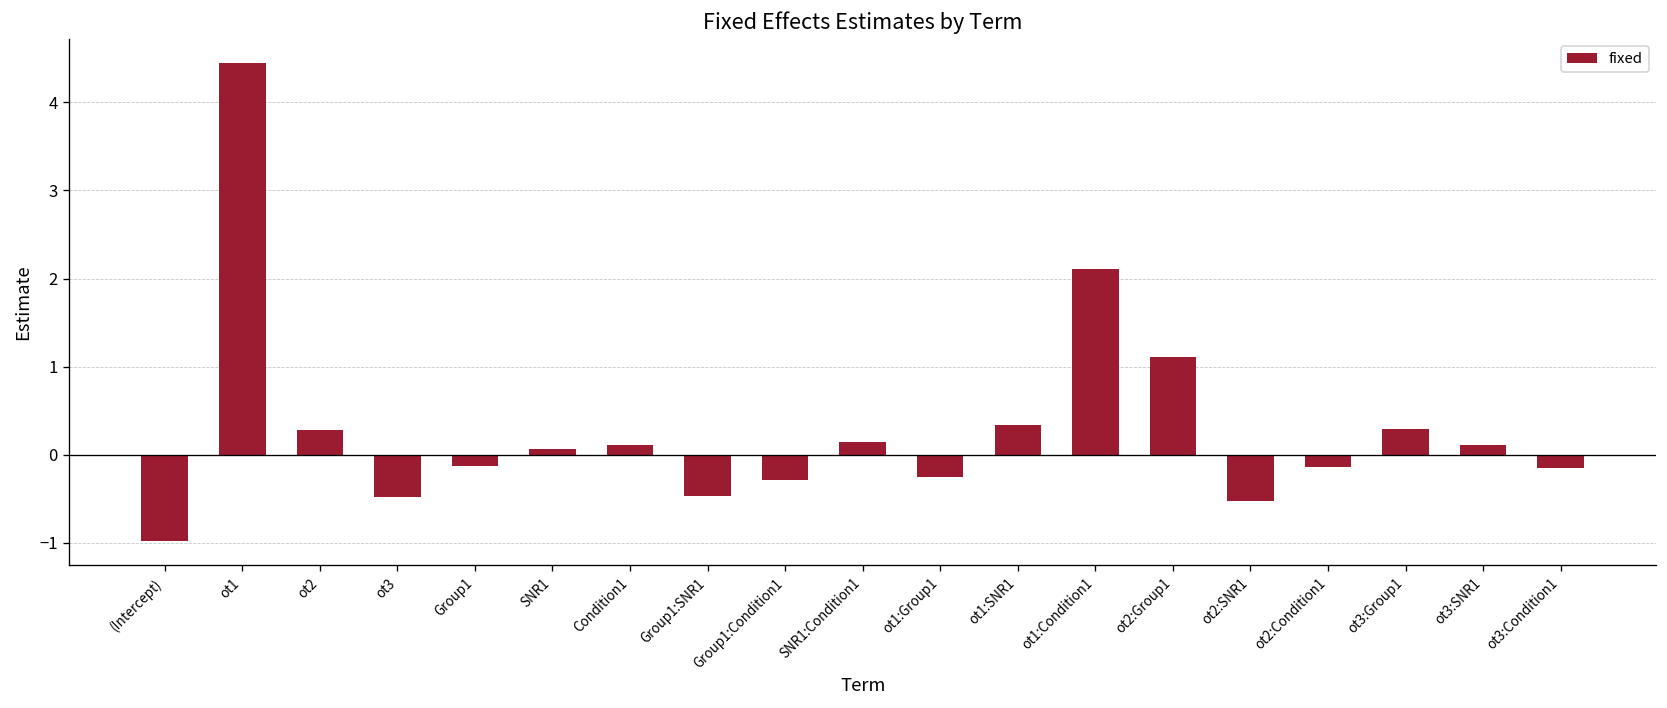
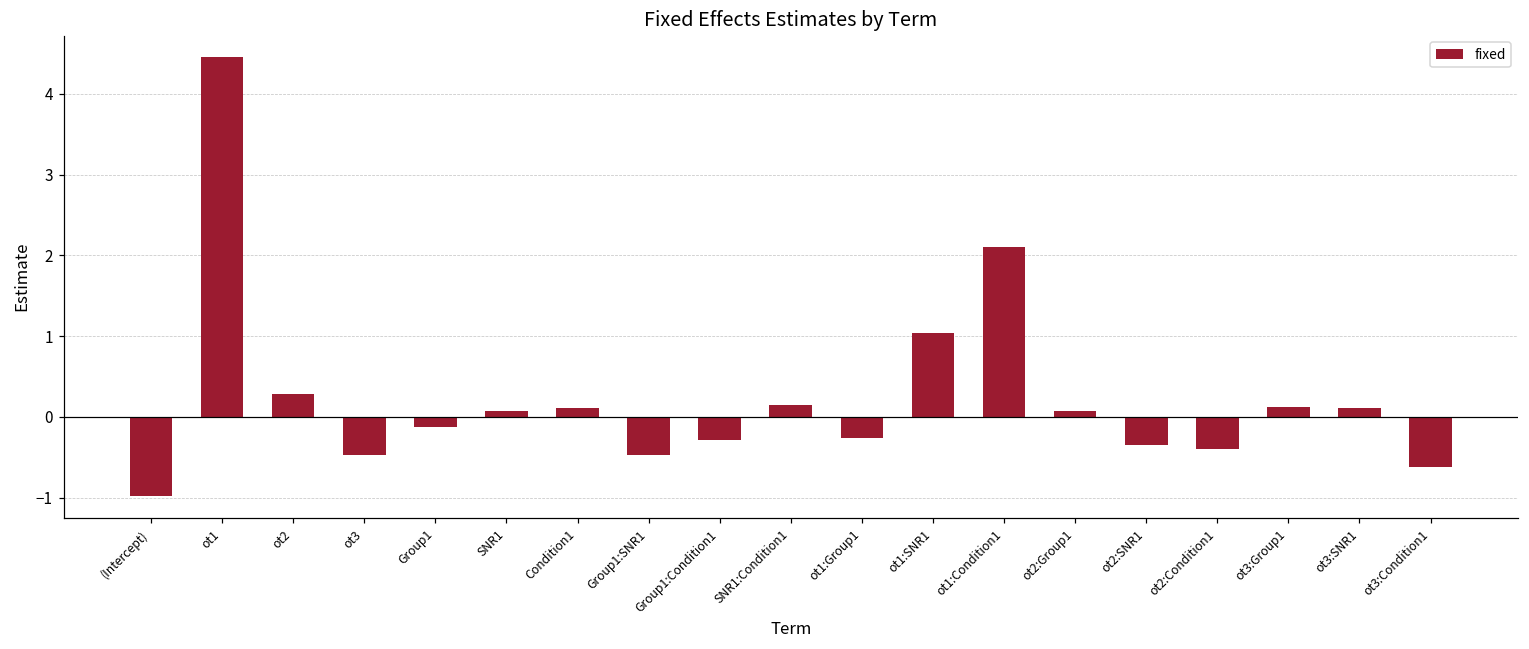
ot1:SNR1: 0.3 -> 1.0
ot2:Group1: 1.1 -> 0.1
ot2:SNR1: -0.5 -> -0.3
ot2:Condition1: -0.1 -> -0.4
ot3:Group1: 0.3 -> 0.1
ot3:Condition1: -0.2 -> -0.6
